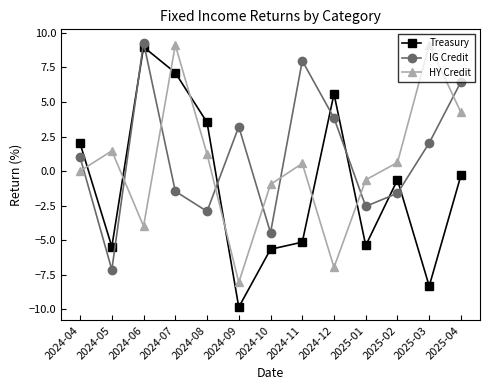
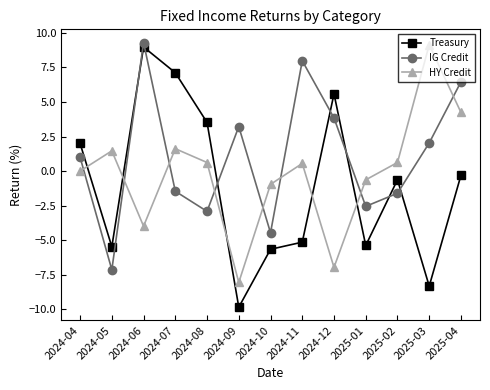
HY Credit, 2024-07: 9.1 -> 1.6
HY Credit, 2024-08: 1.2 -> 0.6
